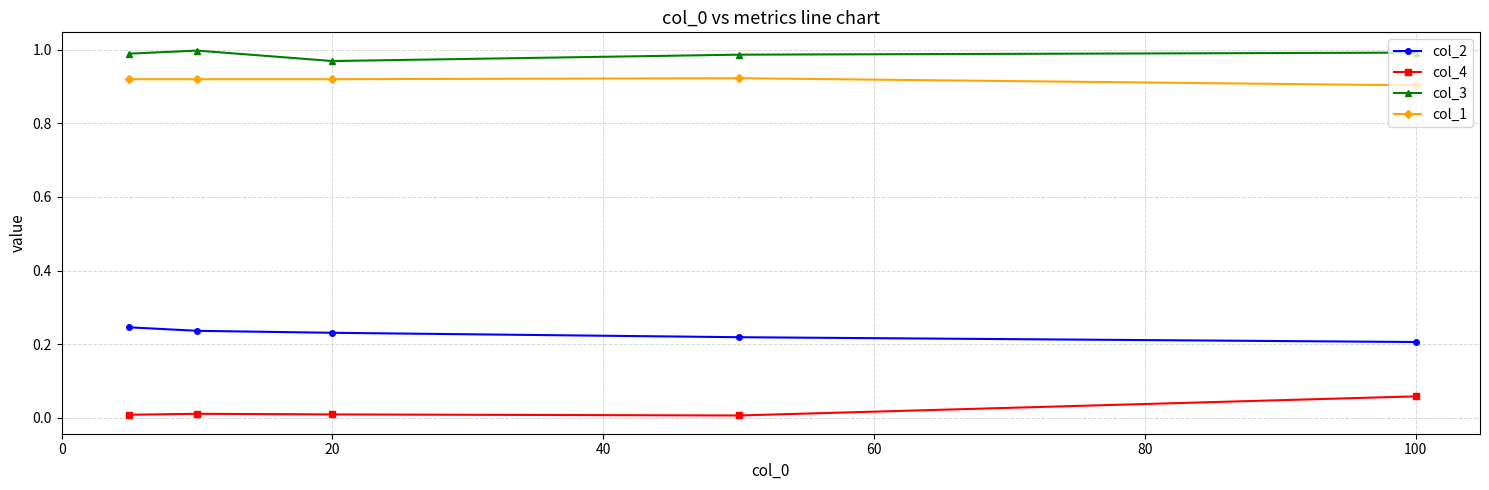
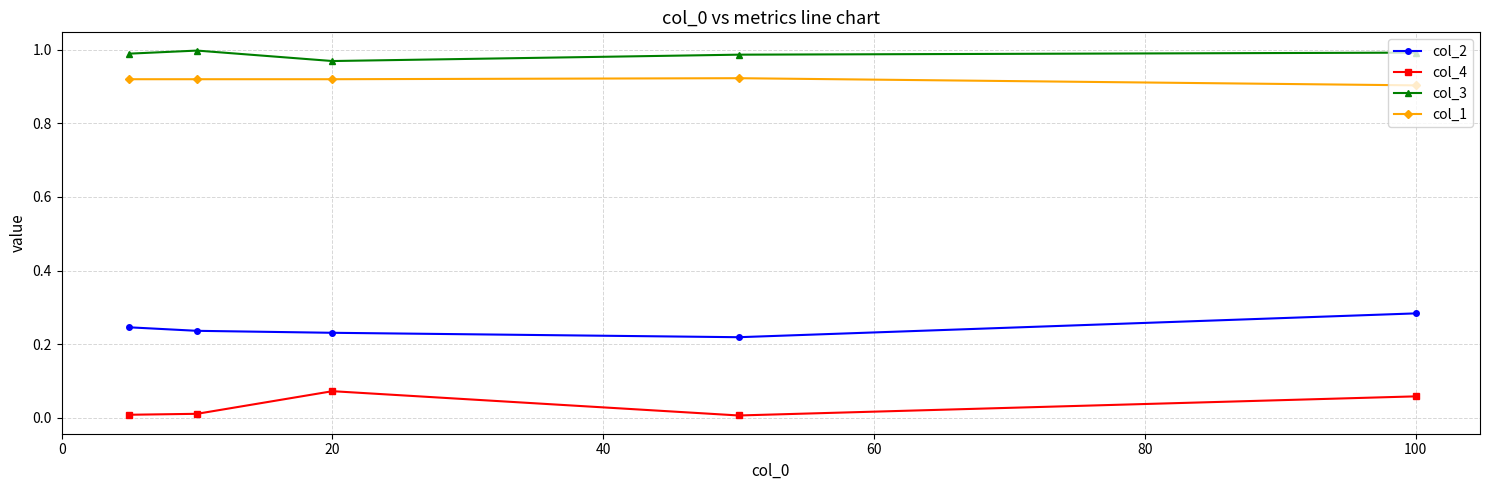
col_4, 20: 0.01 -> 0.07
col_2, 100: 0.21 -> 0.28
